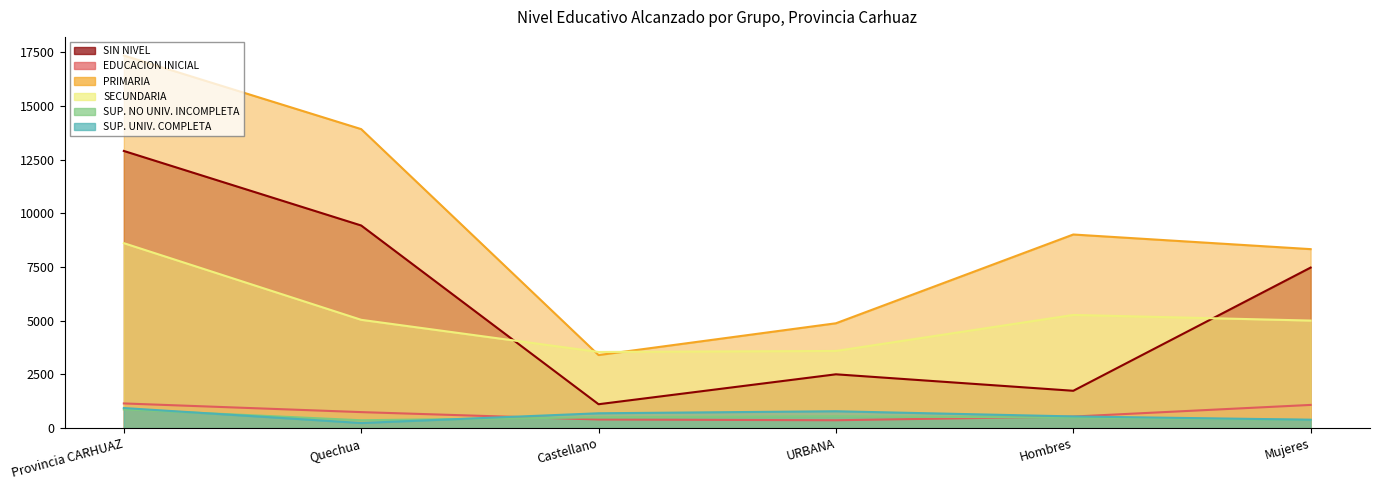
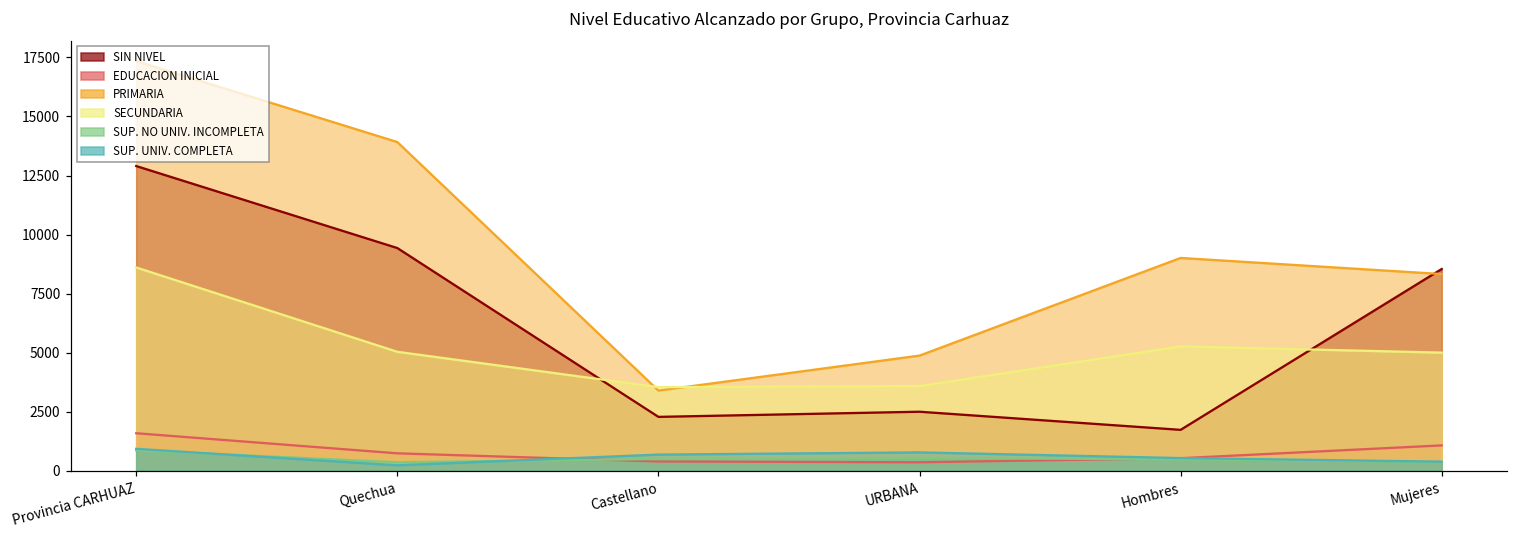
EDUCACION INICIAL, Provincia CARHUAZ: 1100 -> 1600
SIN NIVEL, Castellano: 1100 -> 2300
SIN NIVEL, Mujeres: 7500 -> 8500
